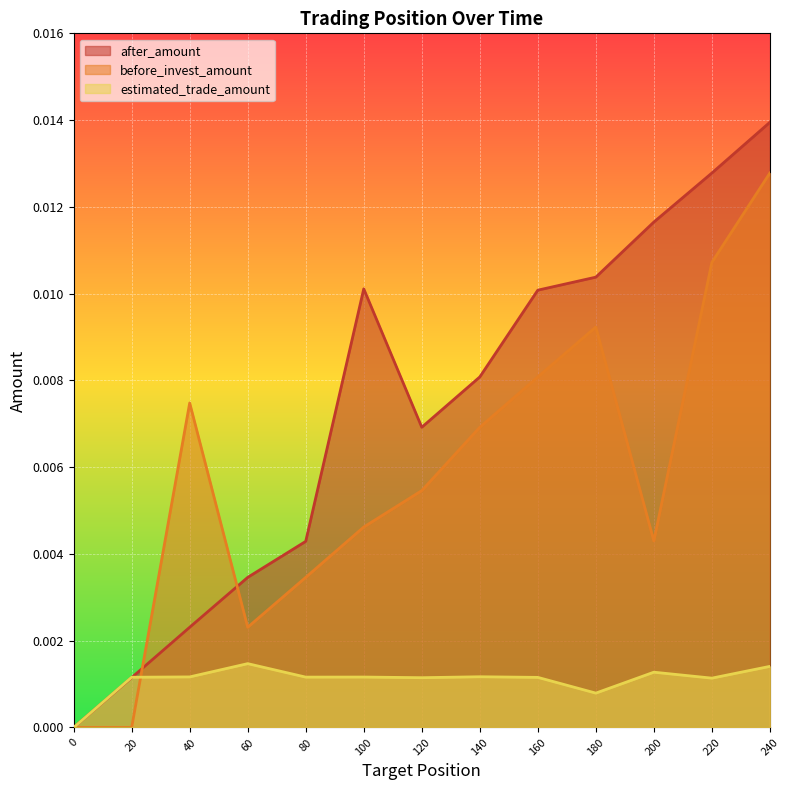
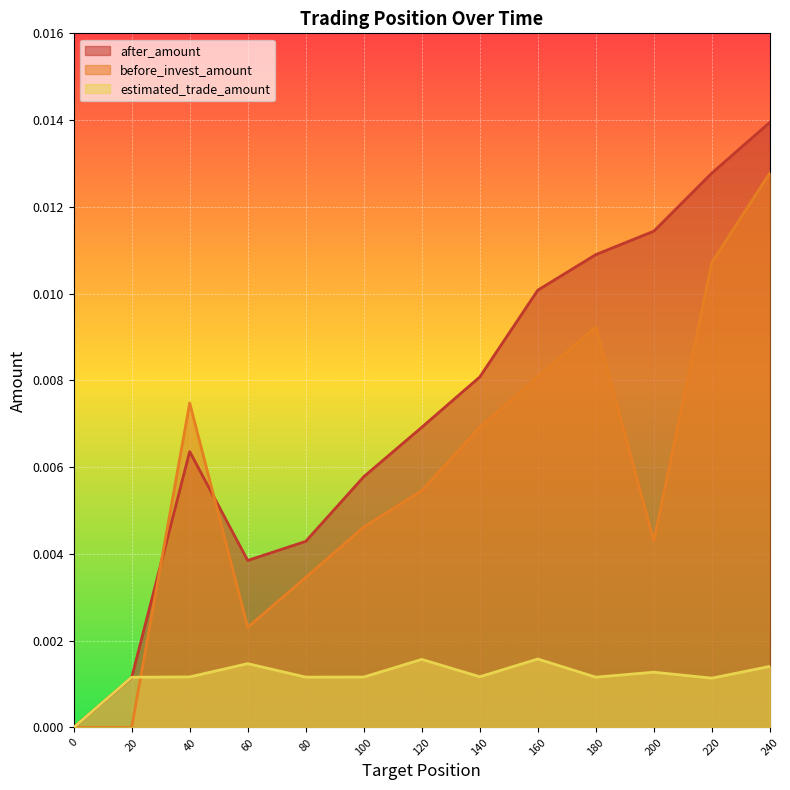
after_amount, 40: 0.0023 -> 0.0064
after_amount, 60: 0.0035 -> 0.0039
after_amount, 100: 0.0101 -> 0.0058
estimated_trade_amount, 120: 0.0011 -> 0.0016
estimated_trade_amount, 160: 0.0012 -> 0.0016
after_amount, 180: 0.0104 -> 0.0109
estimated_trade_amount, 180: 0.0008 -> 0.0012
after_amount, 200: 0.0117 -> 0.0114
